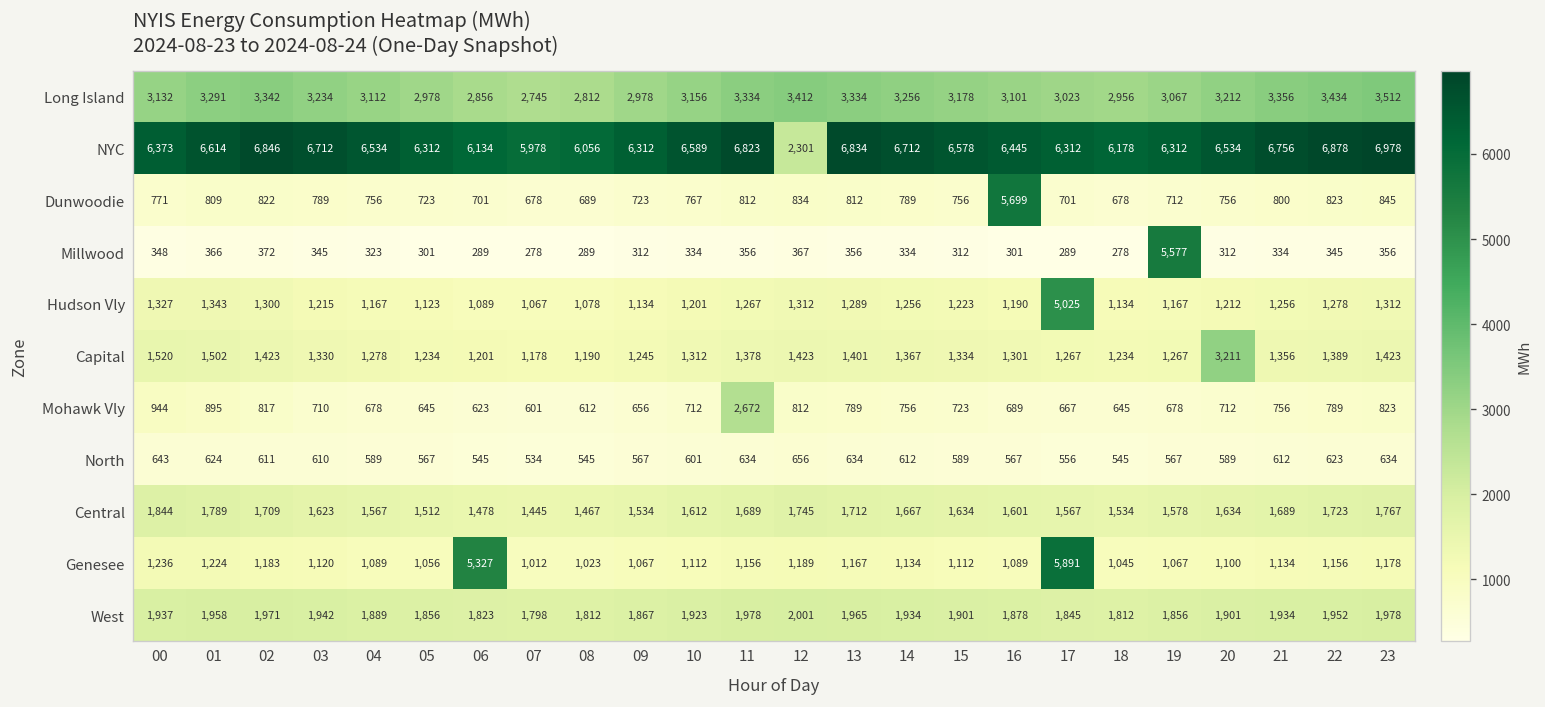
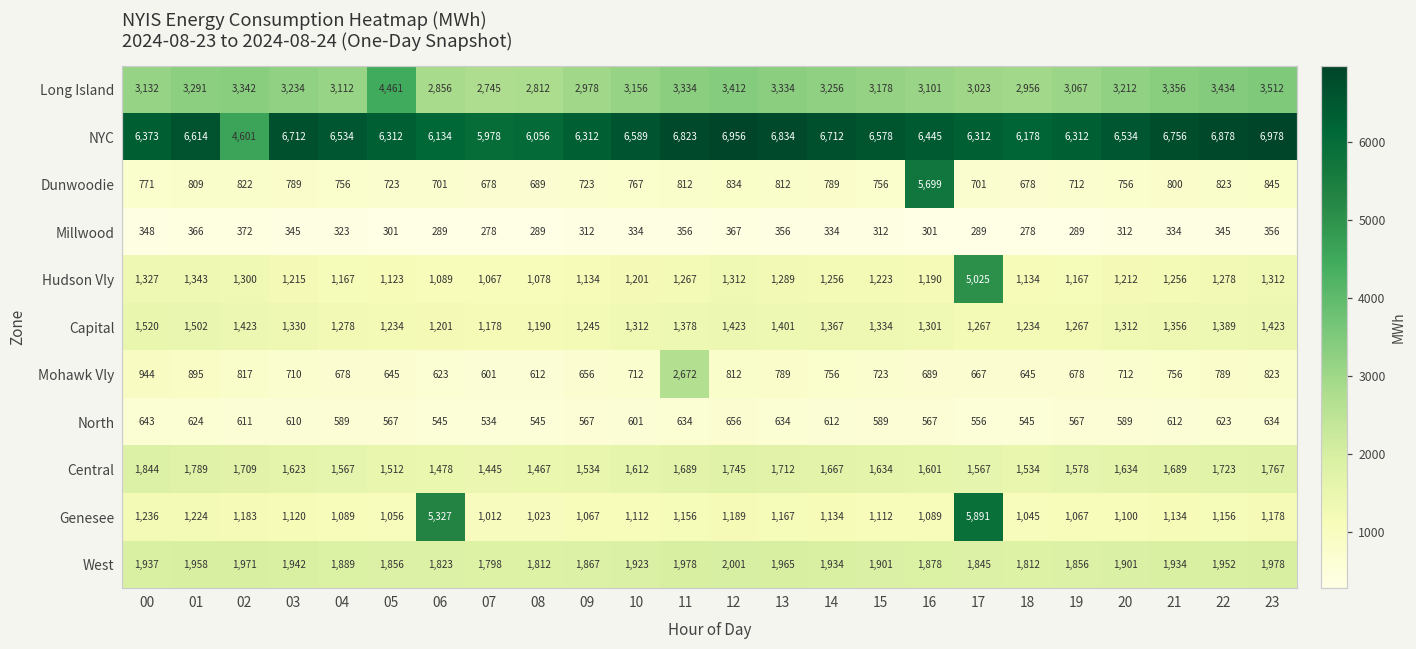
Long Island, 05: 2,978 -> 4,461
NYC, 02: 6,846 -> 4,601
NYC, 12: 2,301 -> 6,956
Millwood, 19: 5,577 -> 289
Capital, 20: 3,211 -> 1,312
